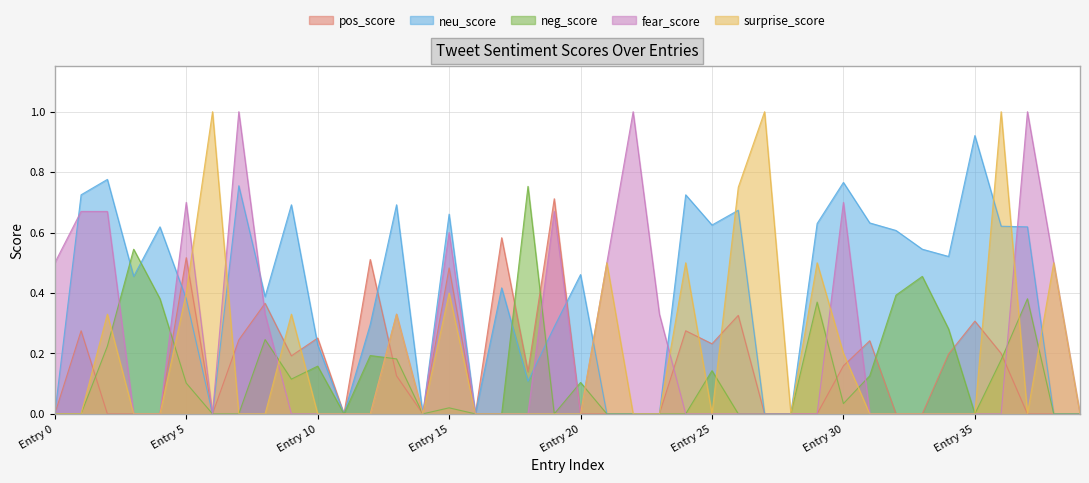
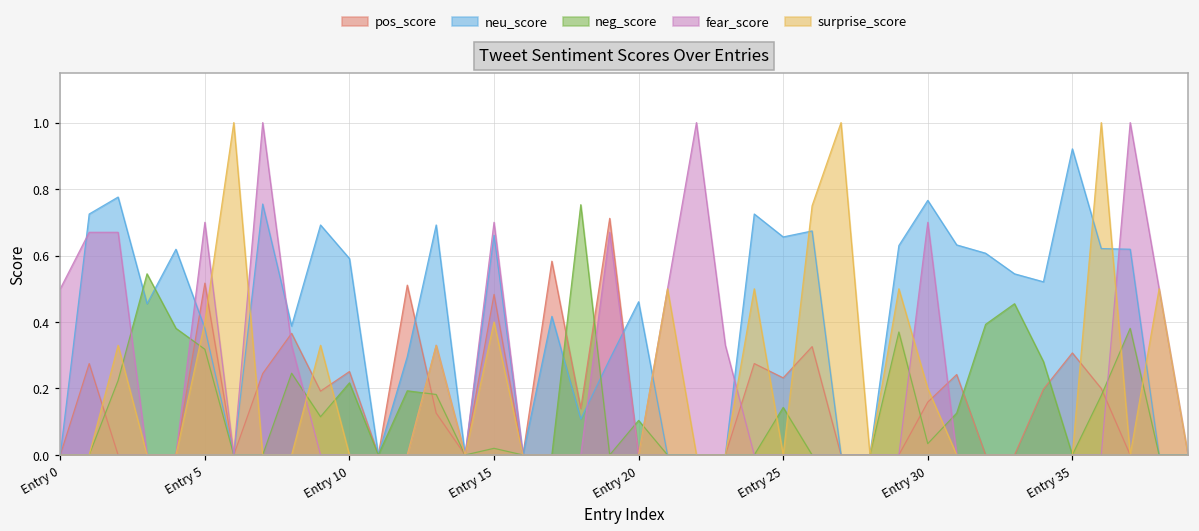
neg_score, Entry 5: 0.10 -> 0.32
neu_score, Entry 10: 0.23 -> 0.59
neg_score, Entry 10: 0.16 -> 0.22
fear_score, Entry 15: 0.6 -> 0.7
neu_score, Entry 25: 0.63 -> 0.66
